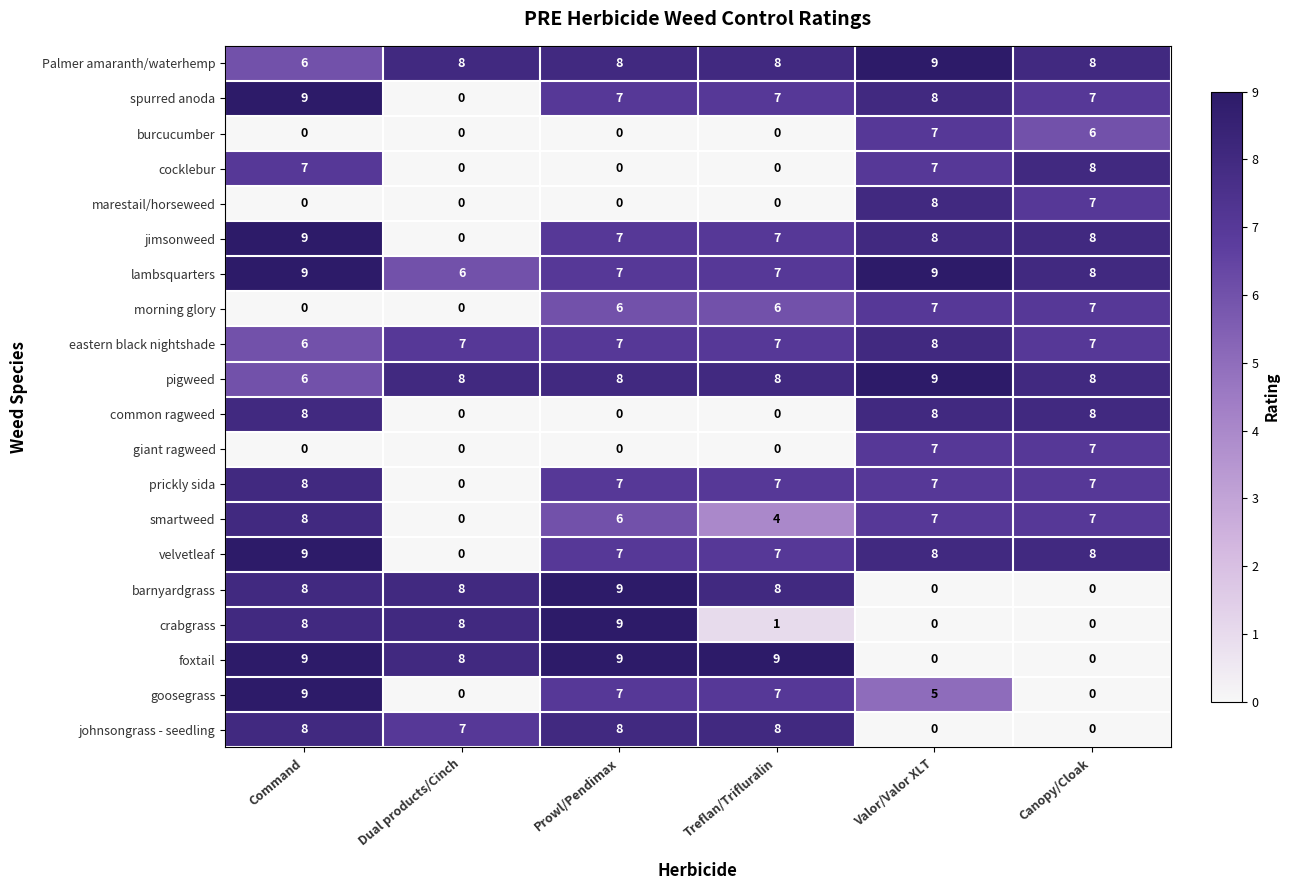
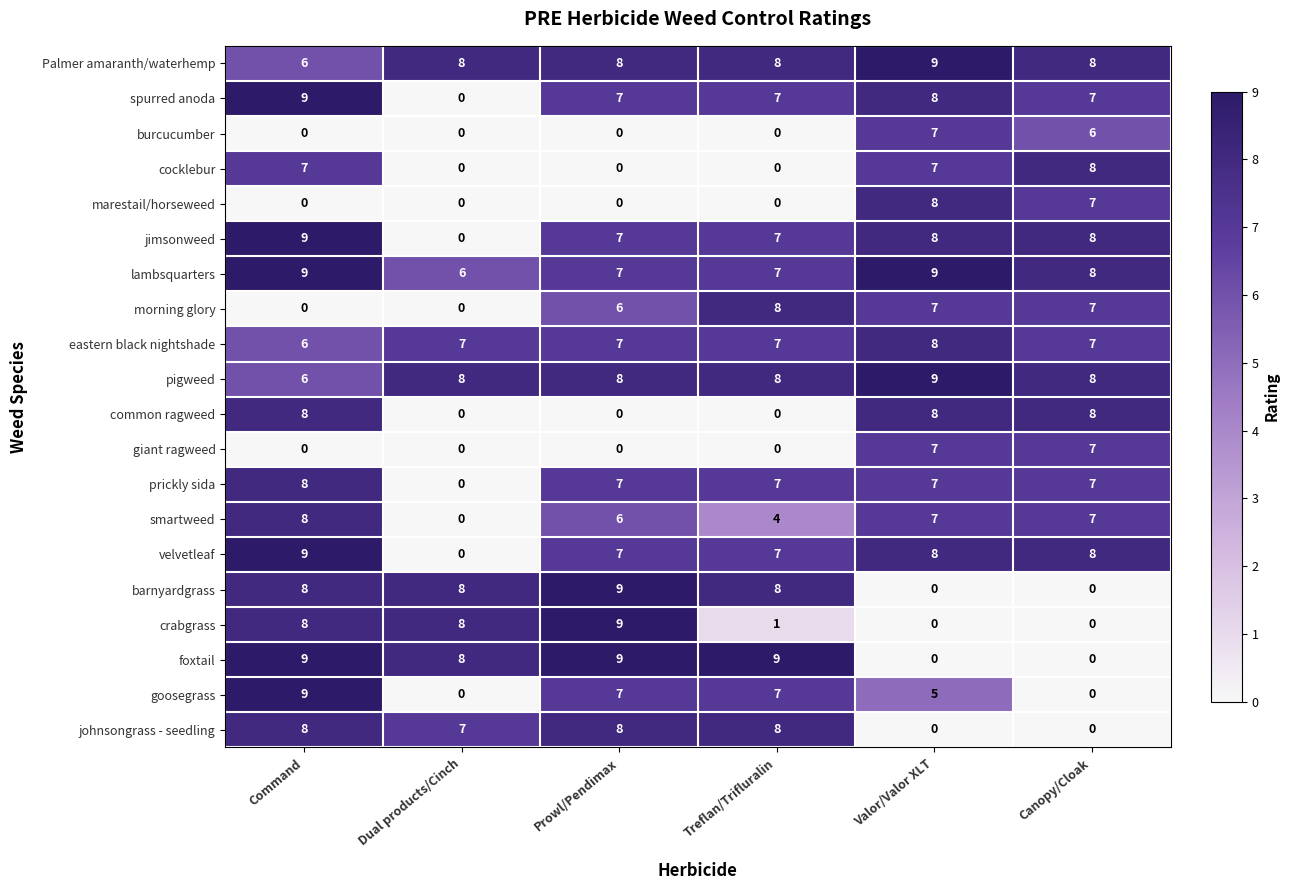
morning glory, Treflan/Trifluralin: 6 -> 8
